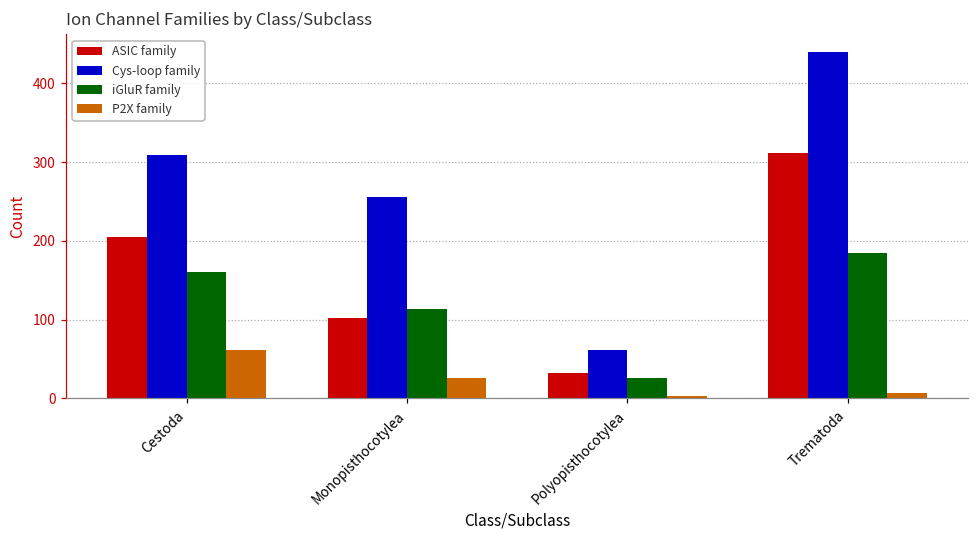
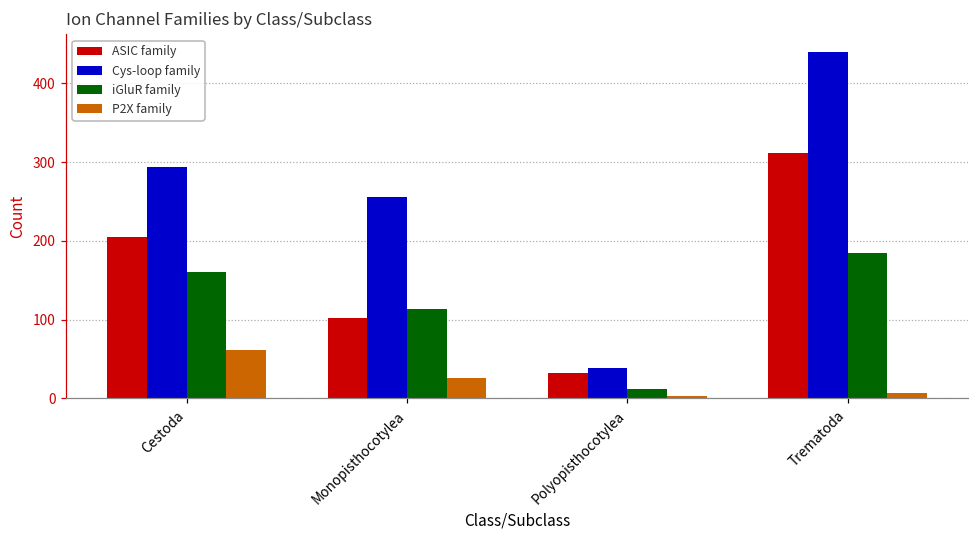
Cys-loop family, Cestoda: 310 -> 290
Cys-loop family, Polyopisthocotylea: 60 -> 40
iGluR family, Polyopisthocotylea: 30 -> 10
